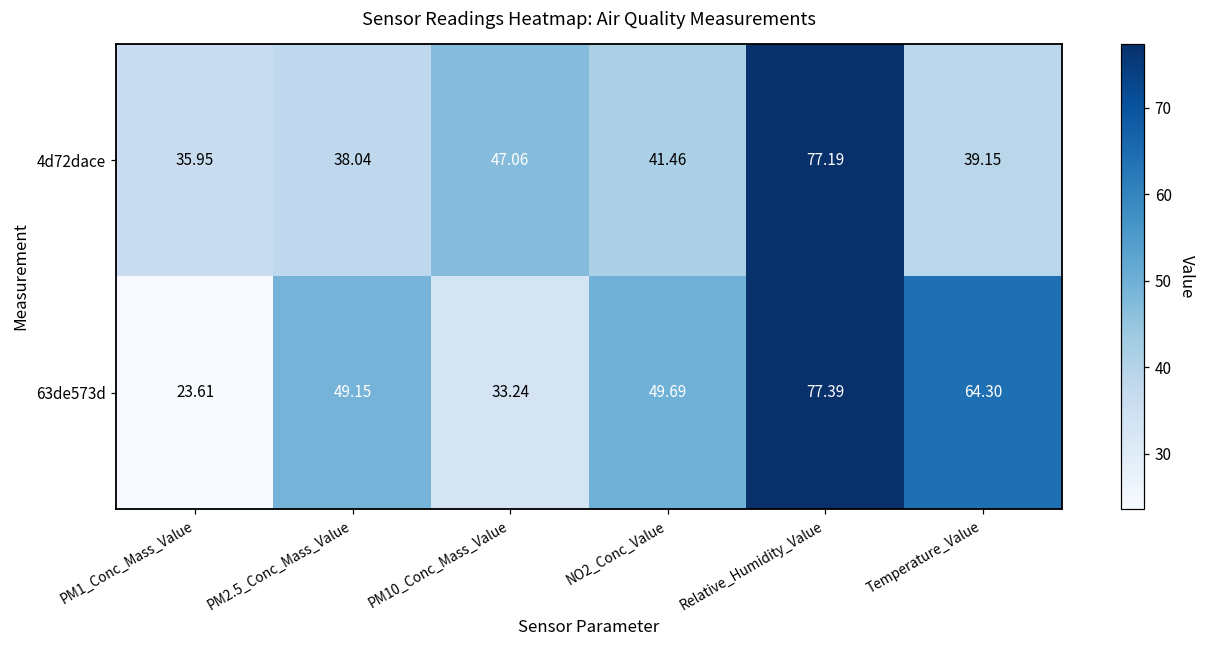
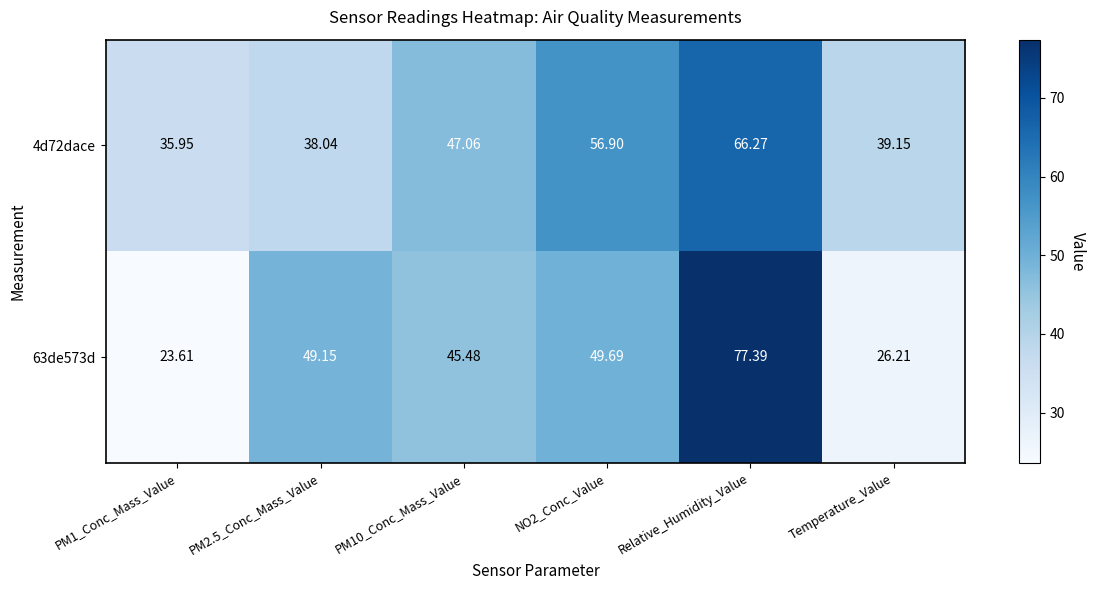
4d72dace, NO2_Conc_Value: 41.46 -> 56.90
4d72dace, Relative_Humidity_Value: 77.19 -> 66.27
63de573d, PM10_Conc_Mass_Value: 33.24 -> 45.48
63de573d, Temperature_Value: 64.30 -> 26.21
